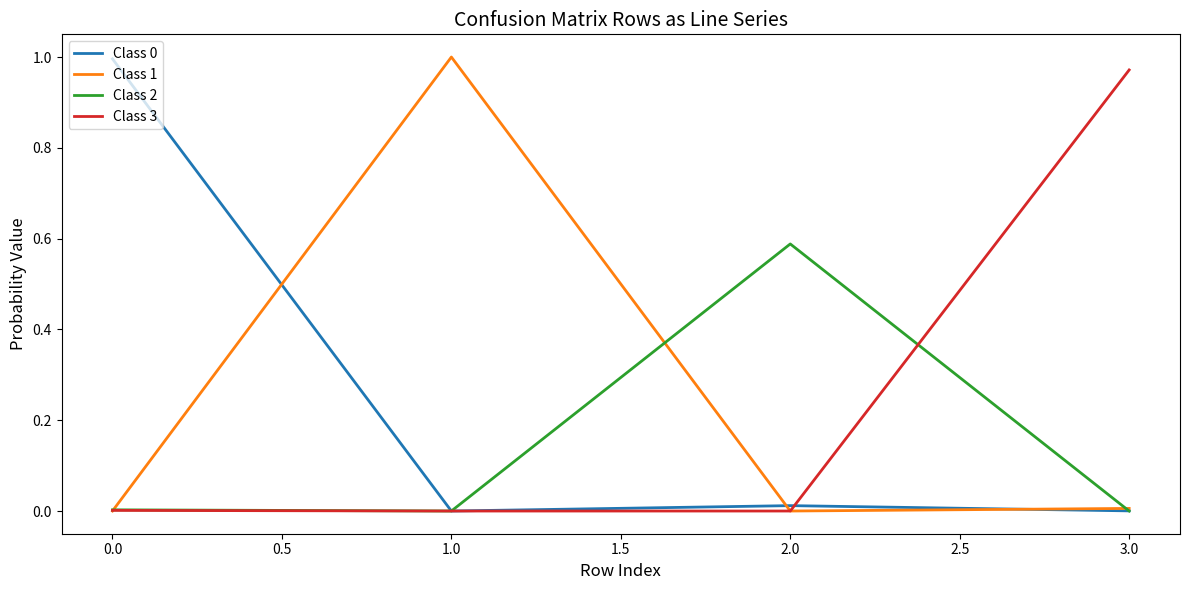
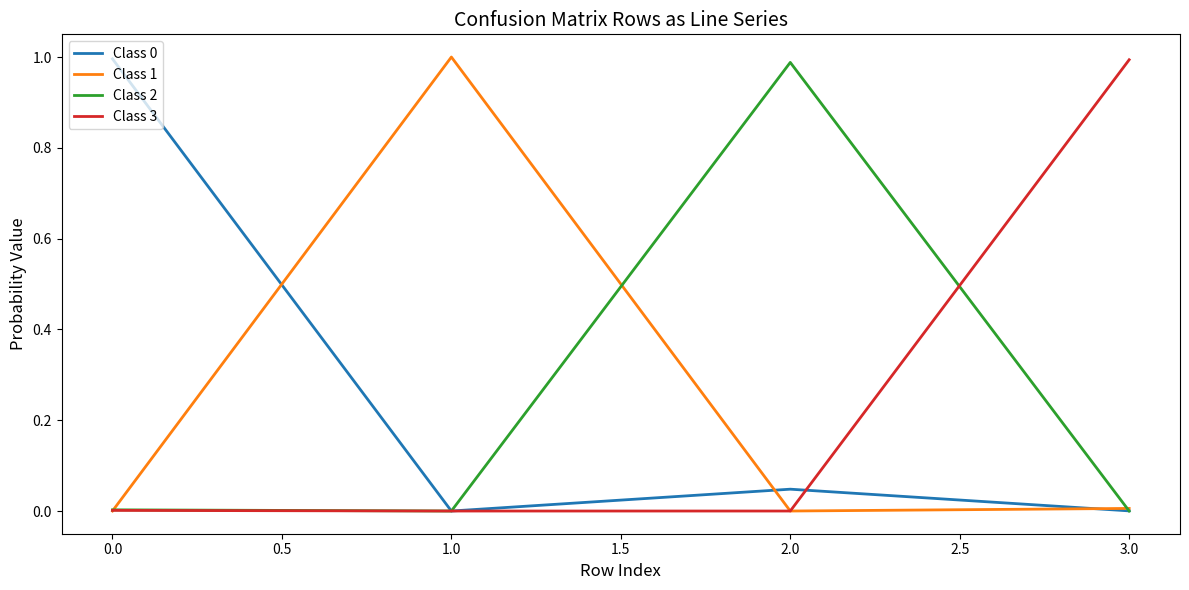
Class 0, 2.0: 0.01 -> 0.05
Class 2, 2.0: 0.59 -> 0.99
Class 3, 3.0: 0.97 -> 0.99
